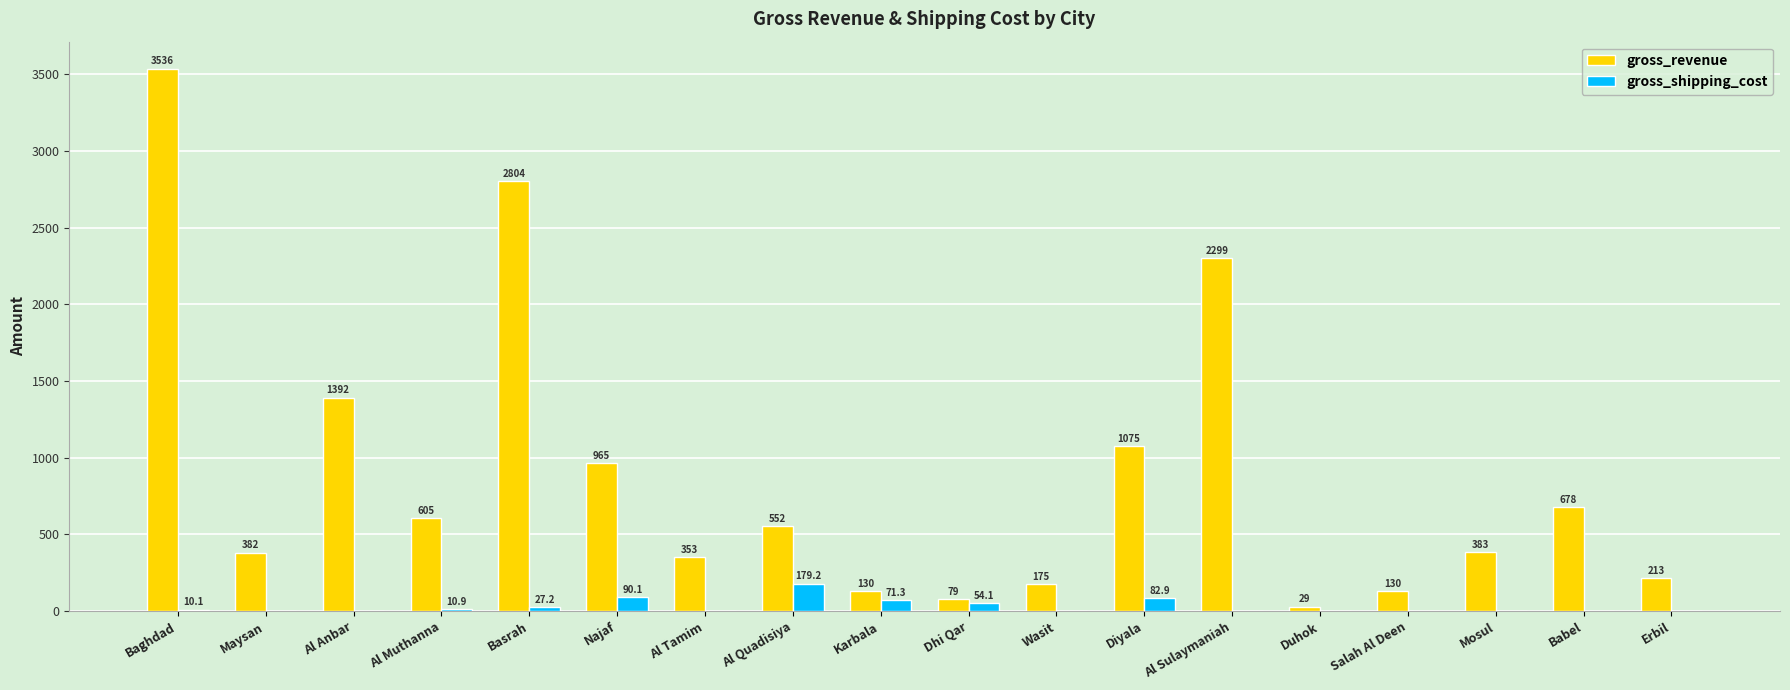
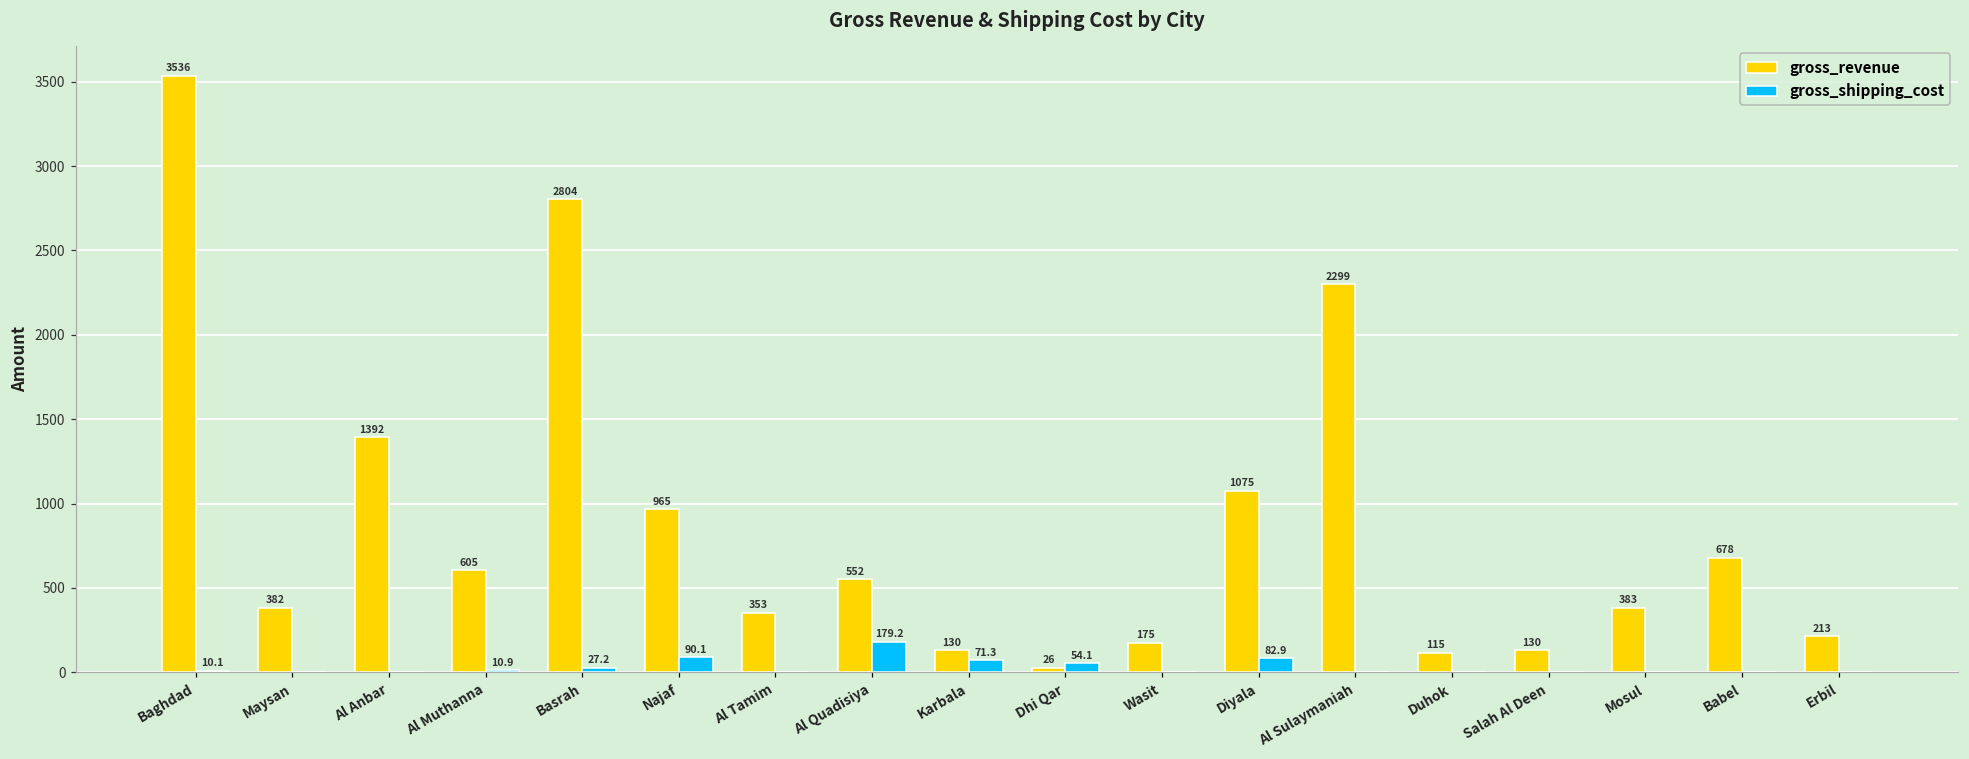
gross_revenue, Dhi Qar: 79 -> 26
gross_revenue, Duhok: 29 -> 115
